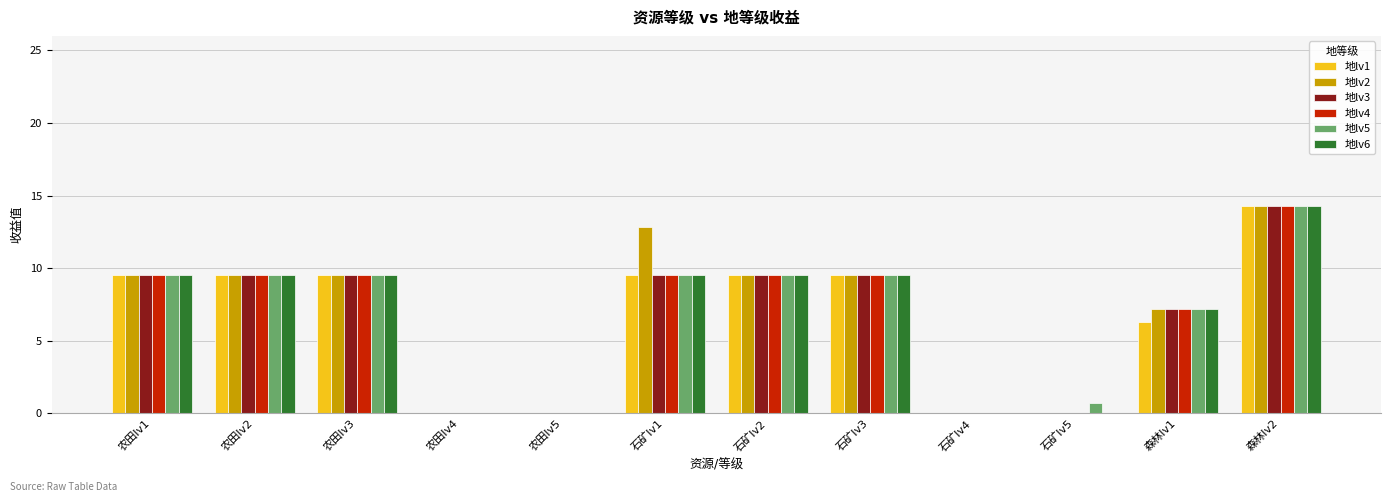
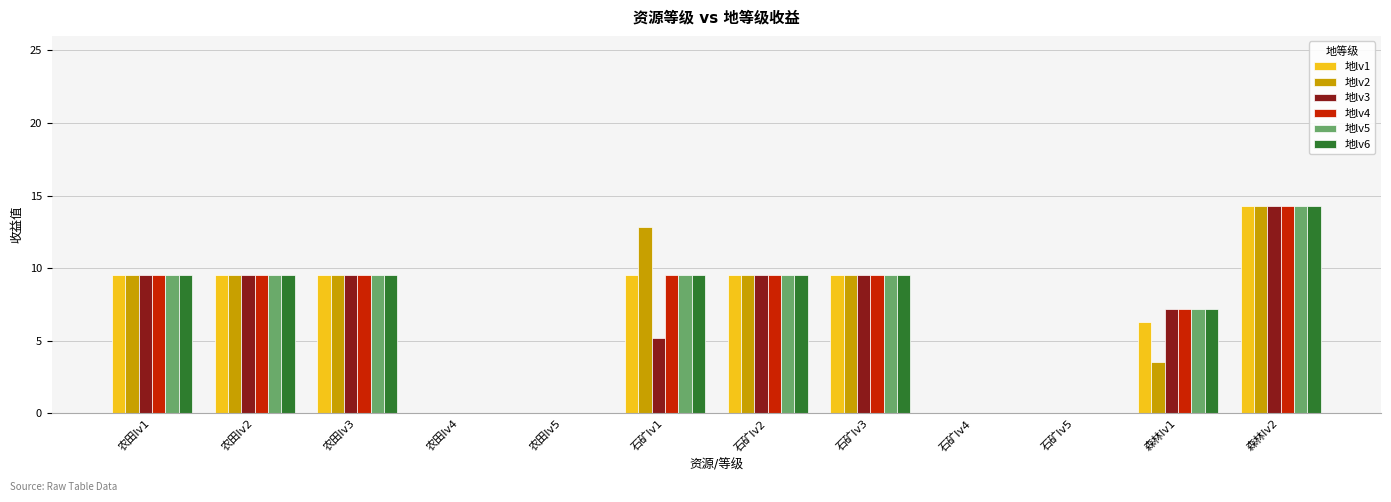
地lv3, 石矿lv1: 9.5 -> 5.2
地lv5, 石矿lv5: 0.7 -> 0.0
地lv2, 森林lv1: 7.2 -> 3.5
